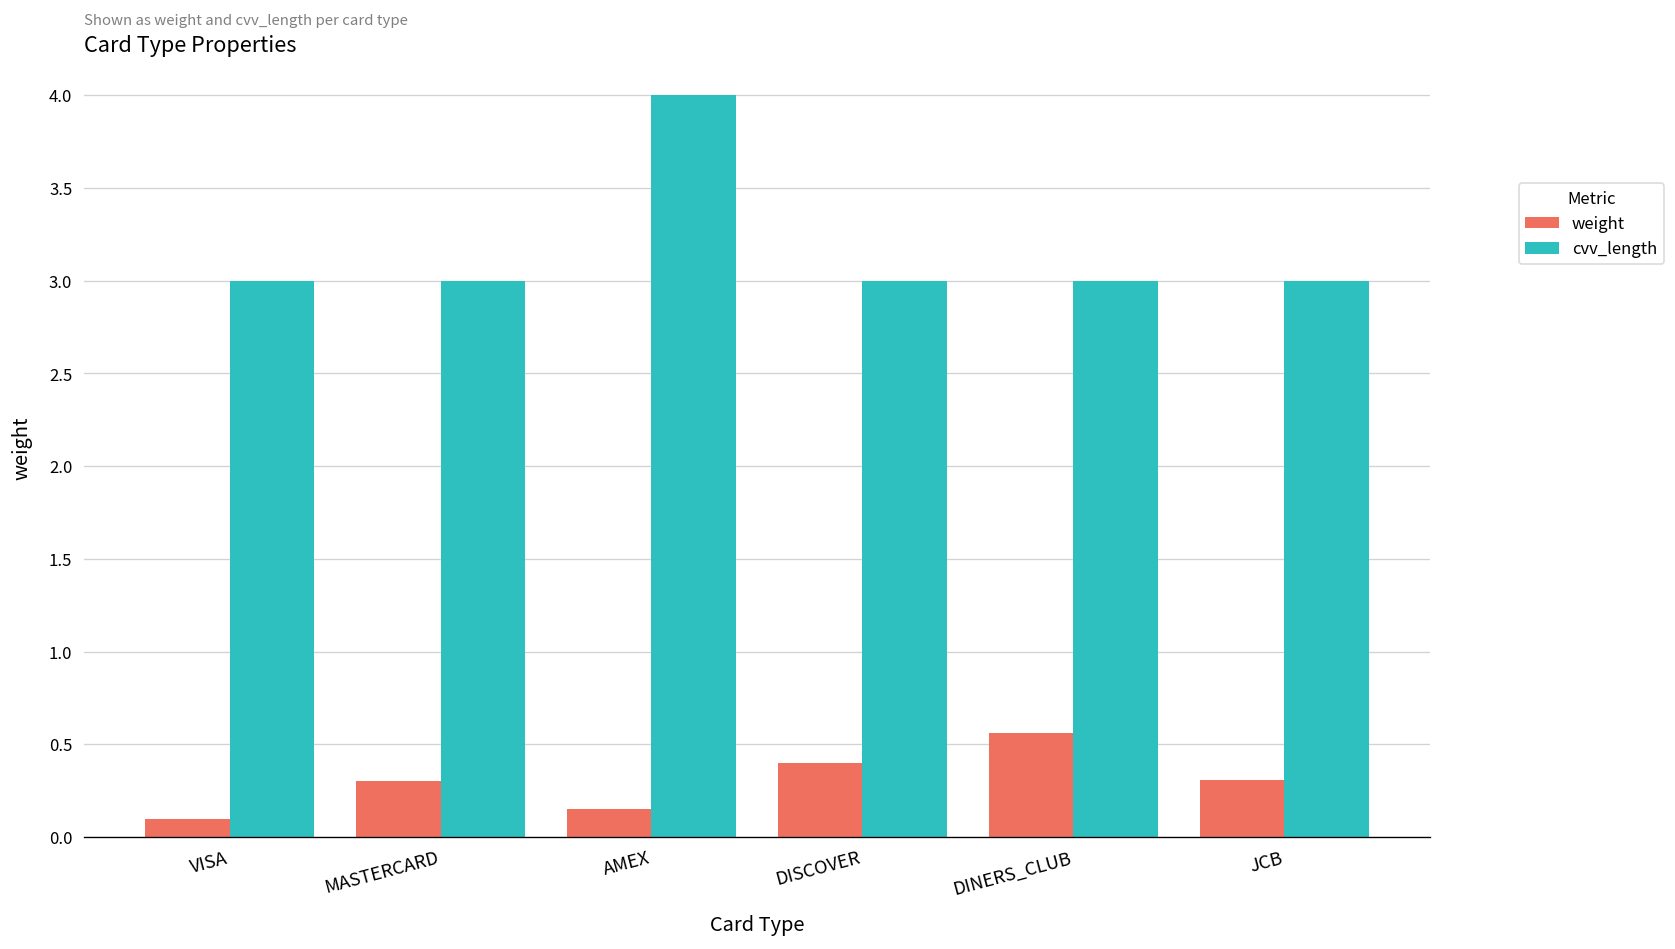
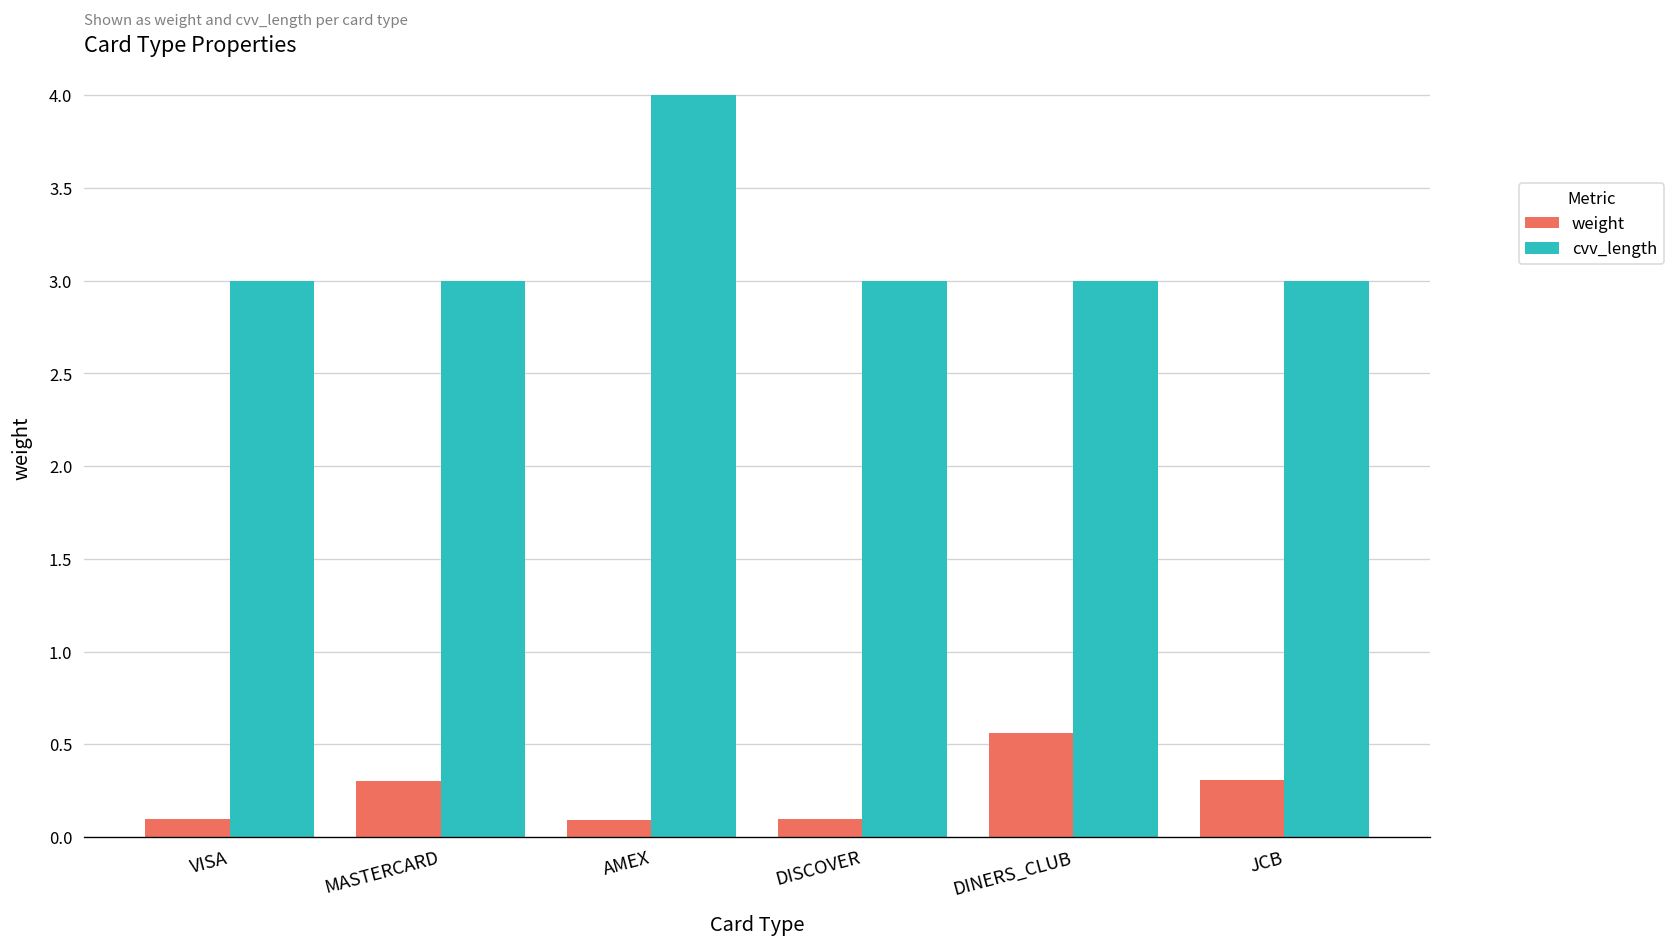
weight, AMEX: 0.15 -> 0.09
weight, DISCOVER: 0.4 -> 0.1
